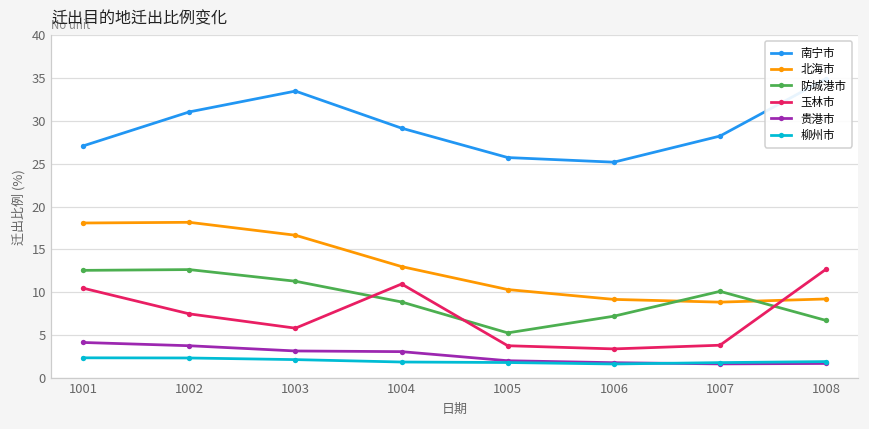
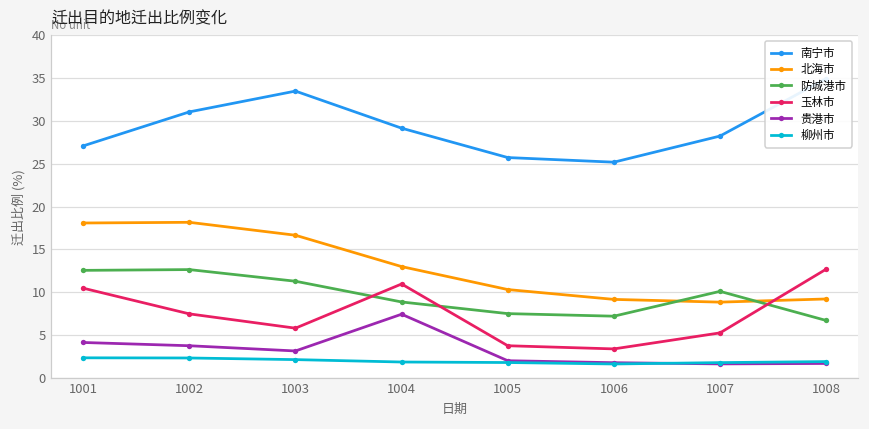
贵港市, 1004: 3 -> 7
防城港市, 1005: 5 -> 8
玉林市, 1007: 4 -> 5
